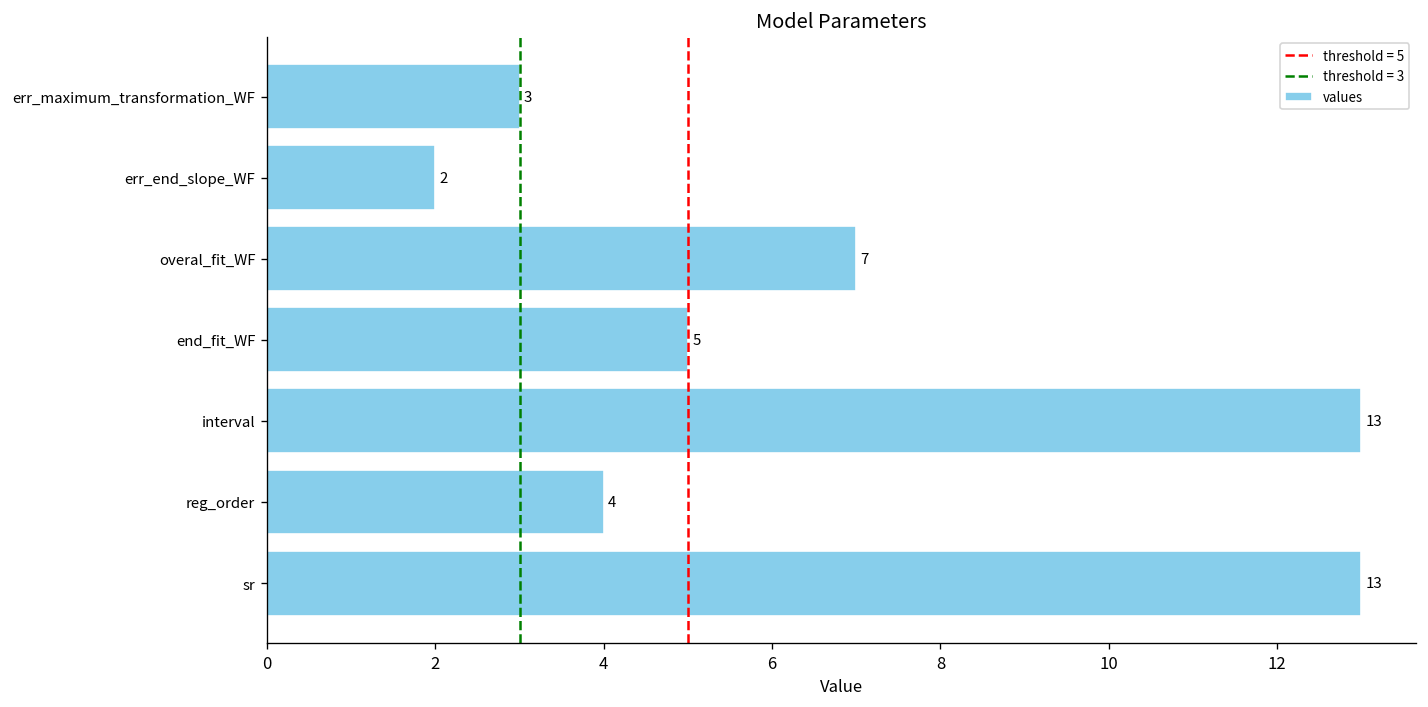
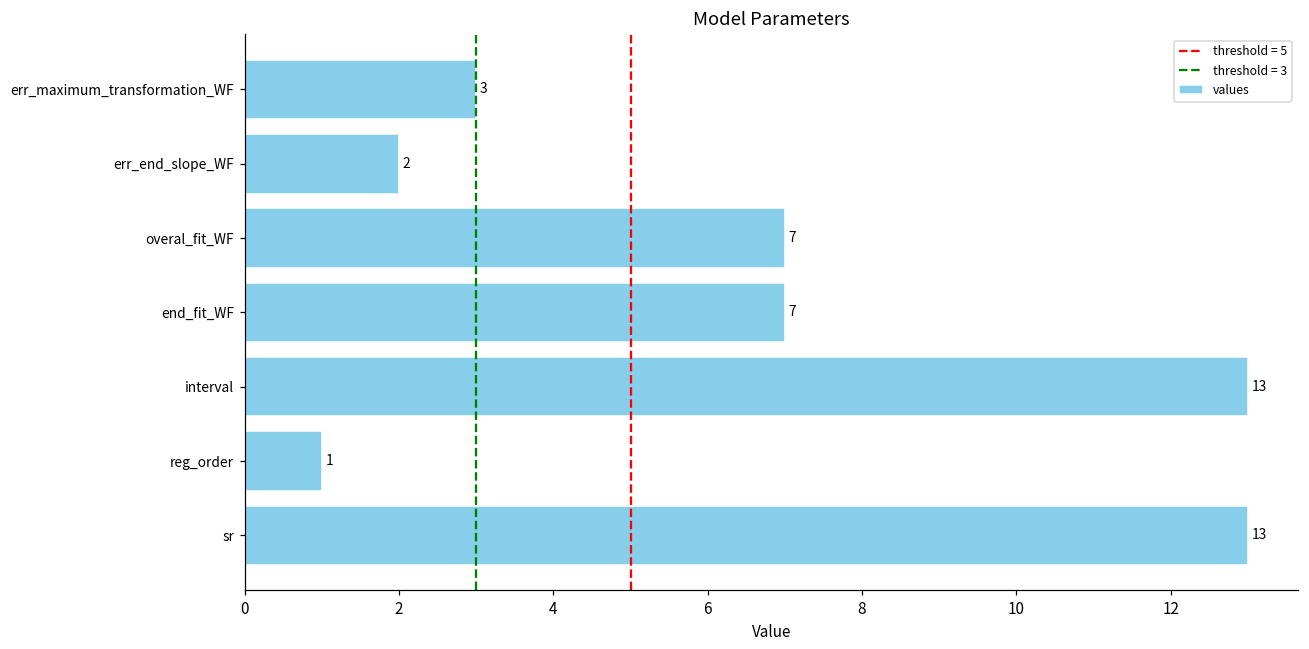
end_fit_WF: 5 -> 7
reg_order: 4 -> 1
